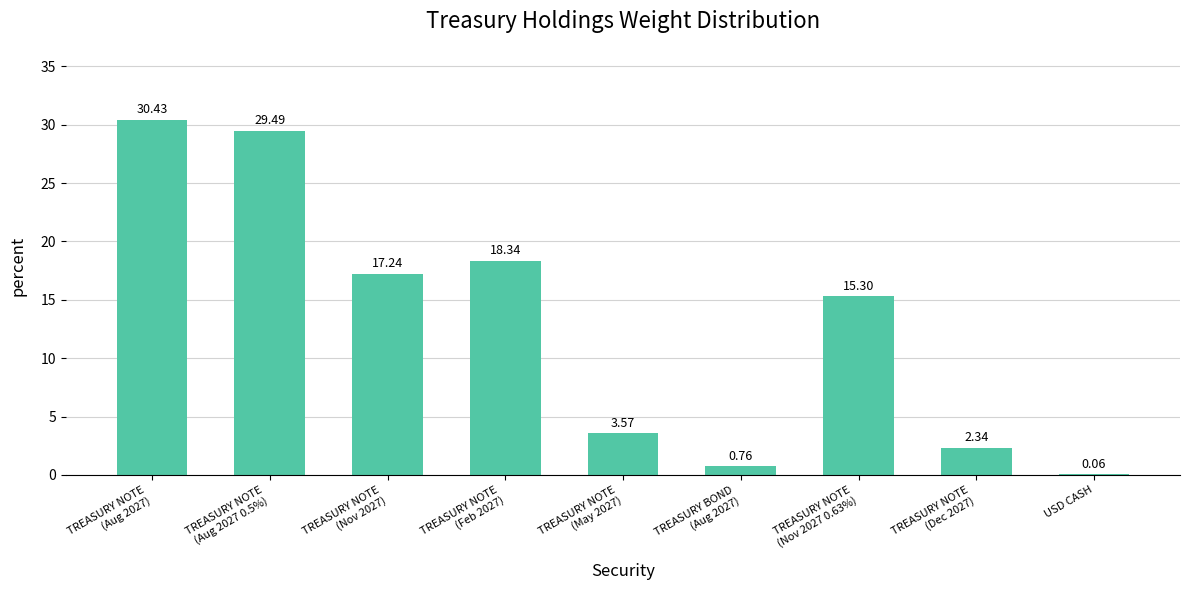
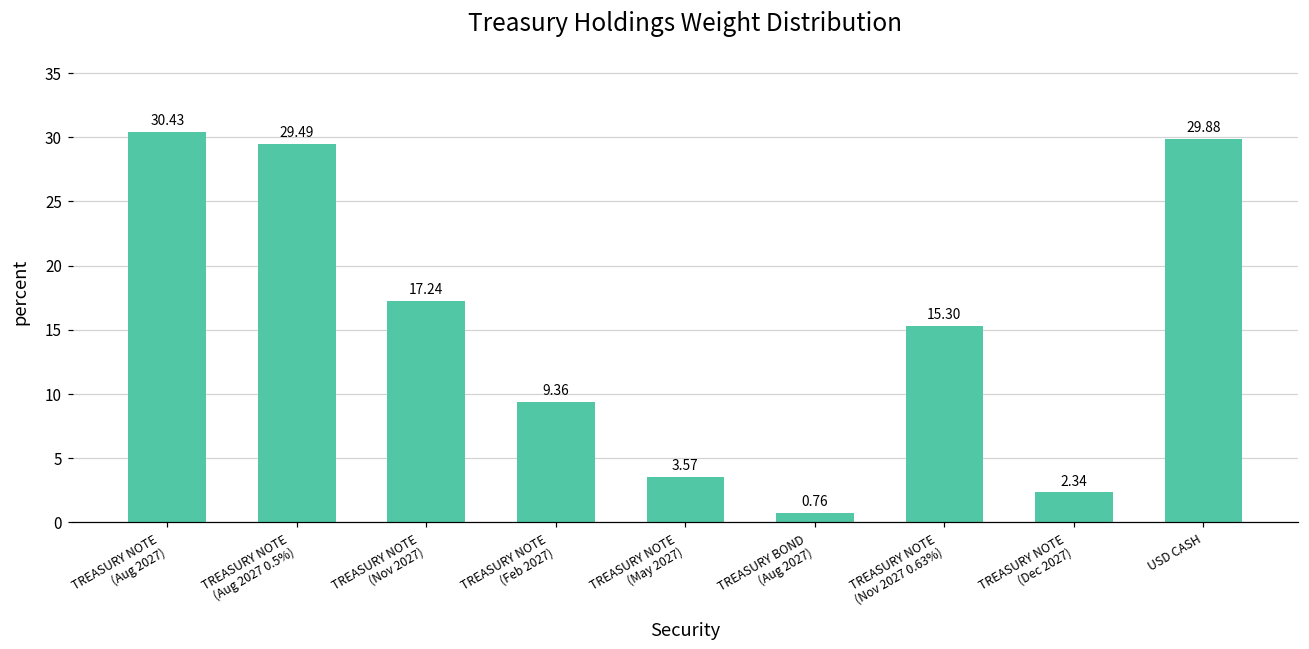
TREASURY NOTE (Feb 2027): 18.34 -> 9.36
USD CASH: 0.06 -> 29.88
